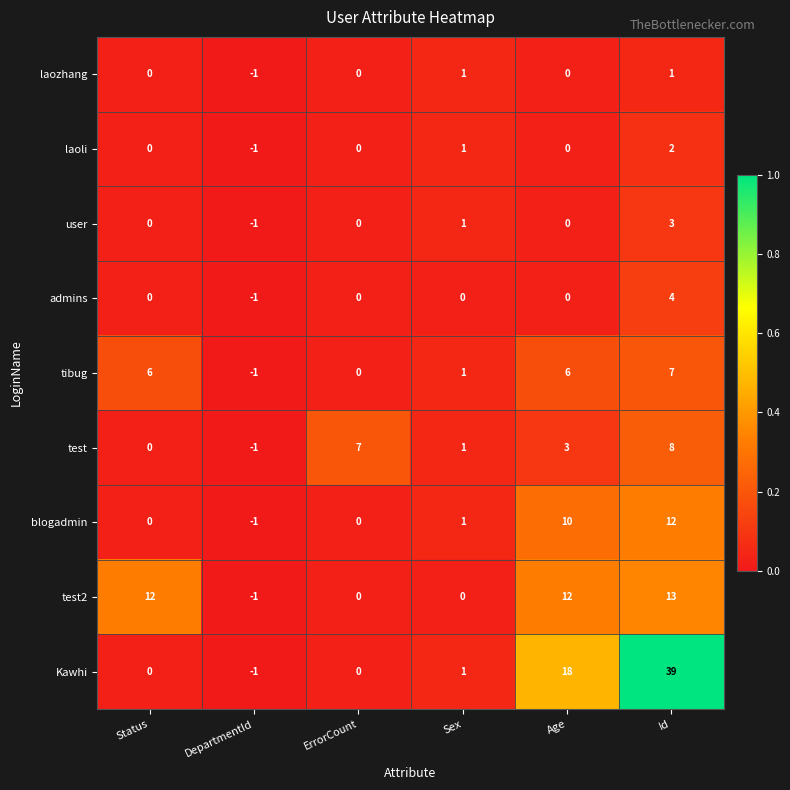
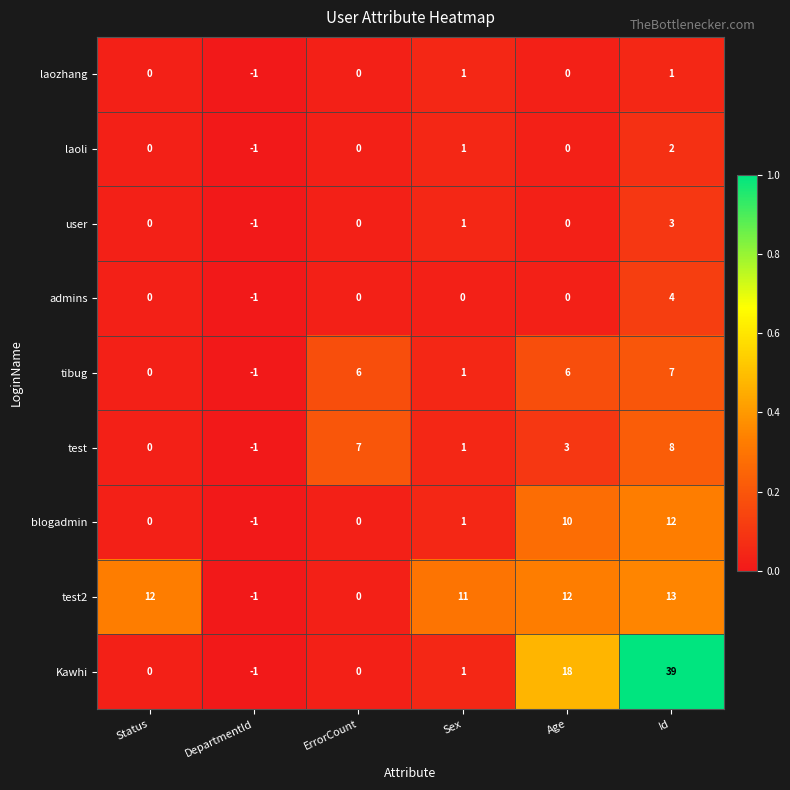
tibug, Status: 6 -> 0
tibug, ErrorCount: 0 -> 6
test2, Sex: 0 -> 11
